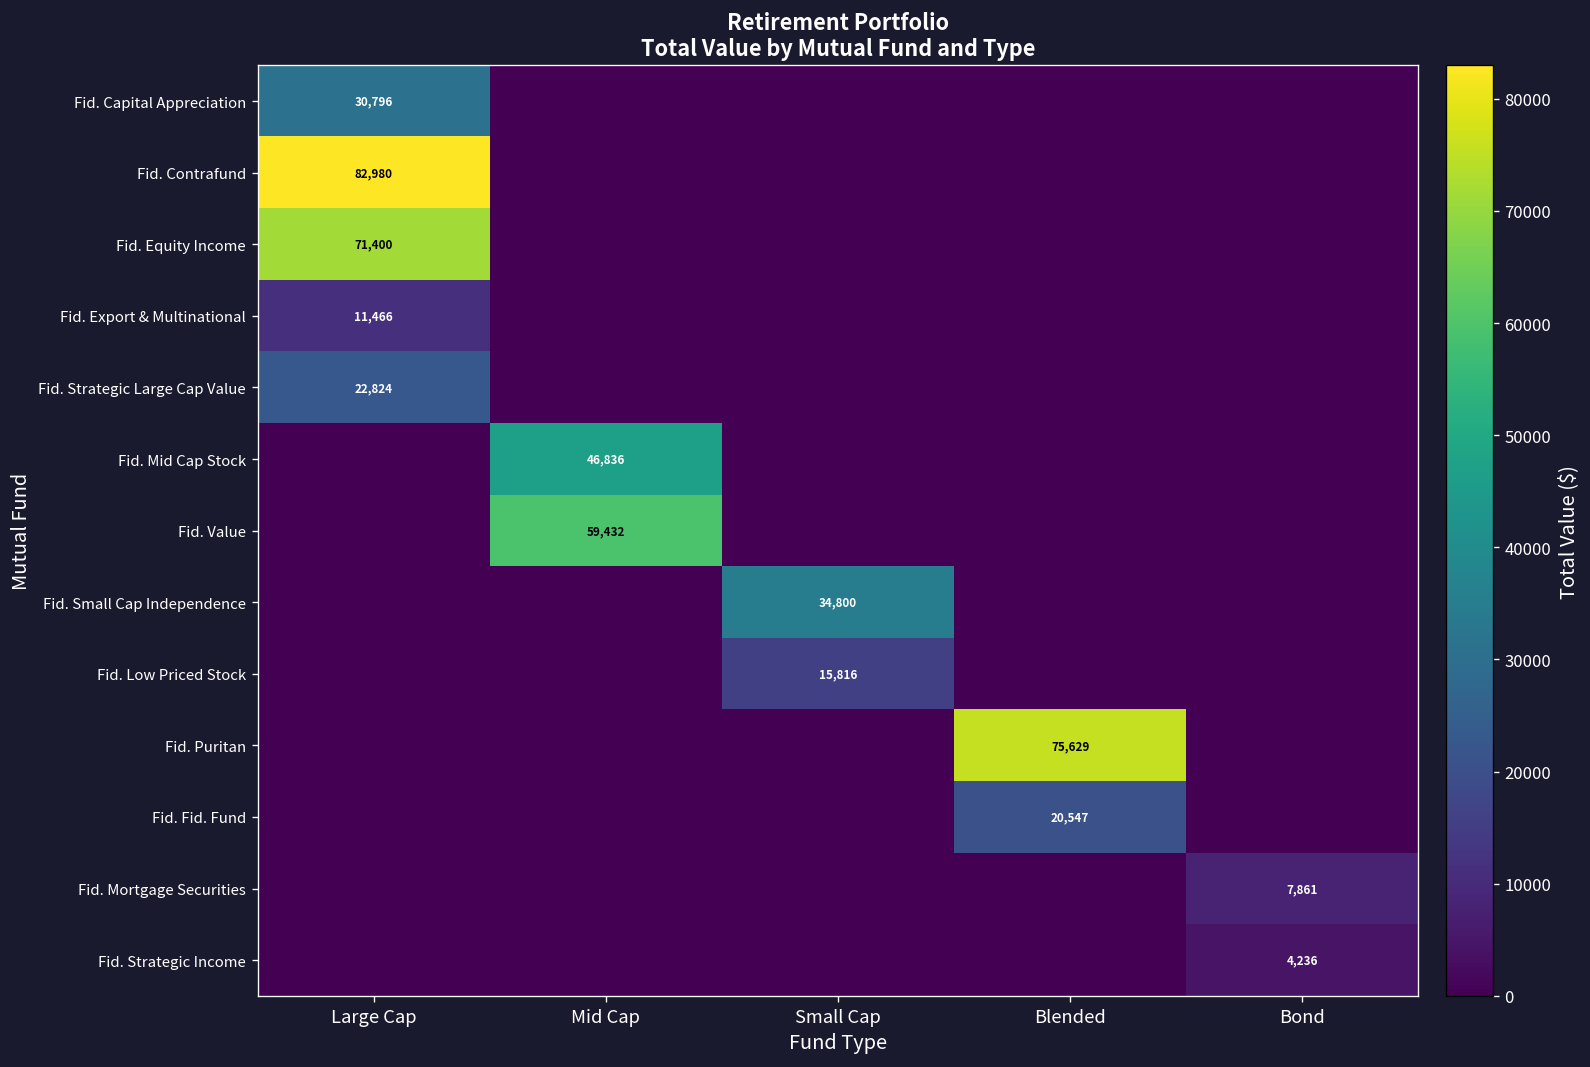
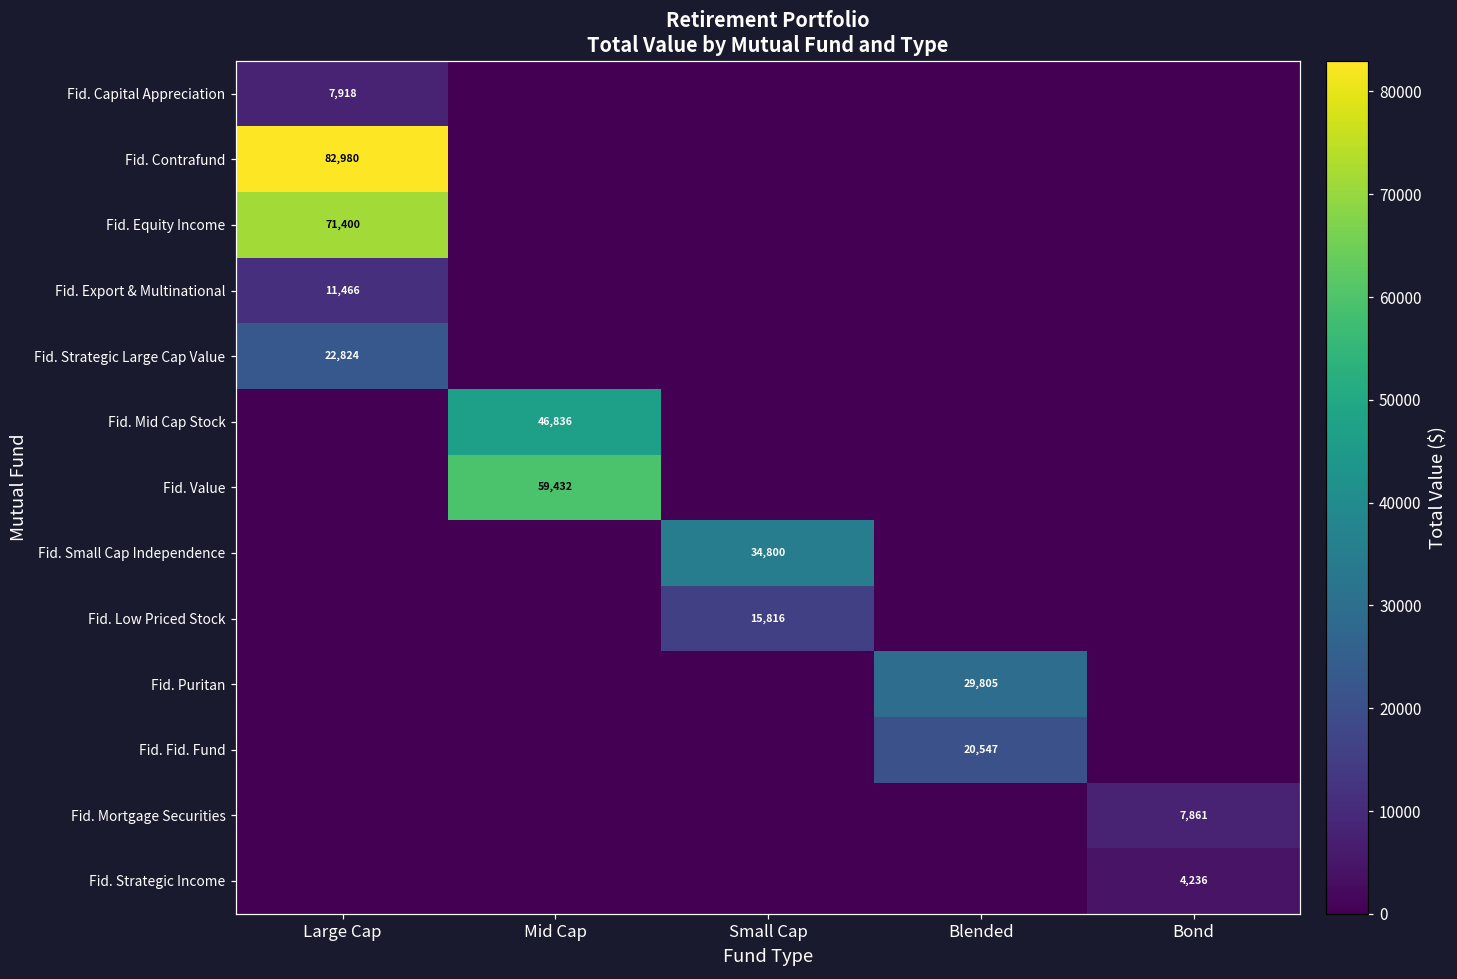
Fid. Capital Appreciation, Large Cap: 30,796 -> 7,918
Fid. Puritan, Blended: 75,629 -> 29,805
